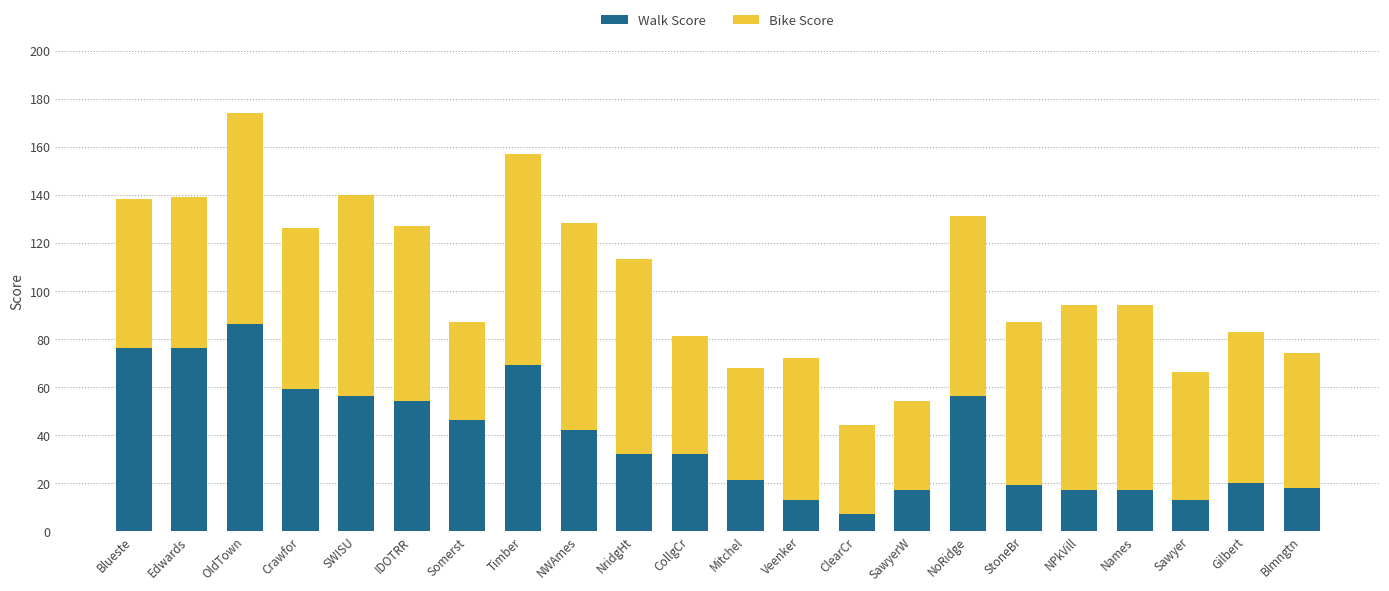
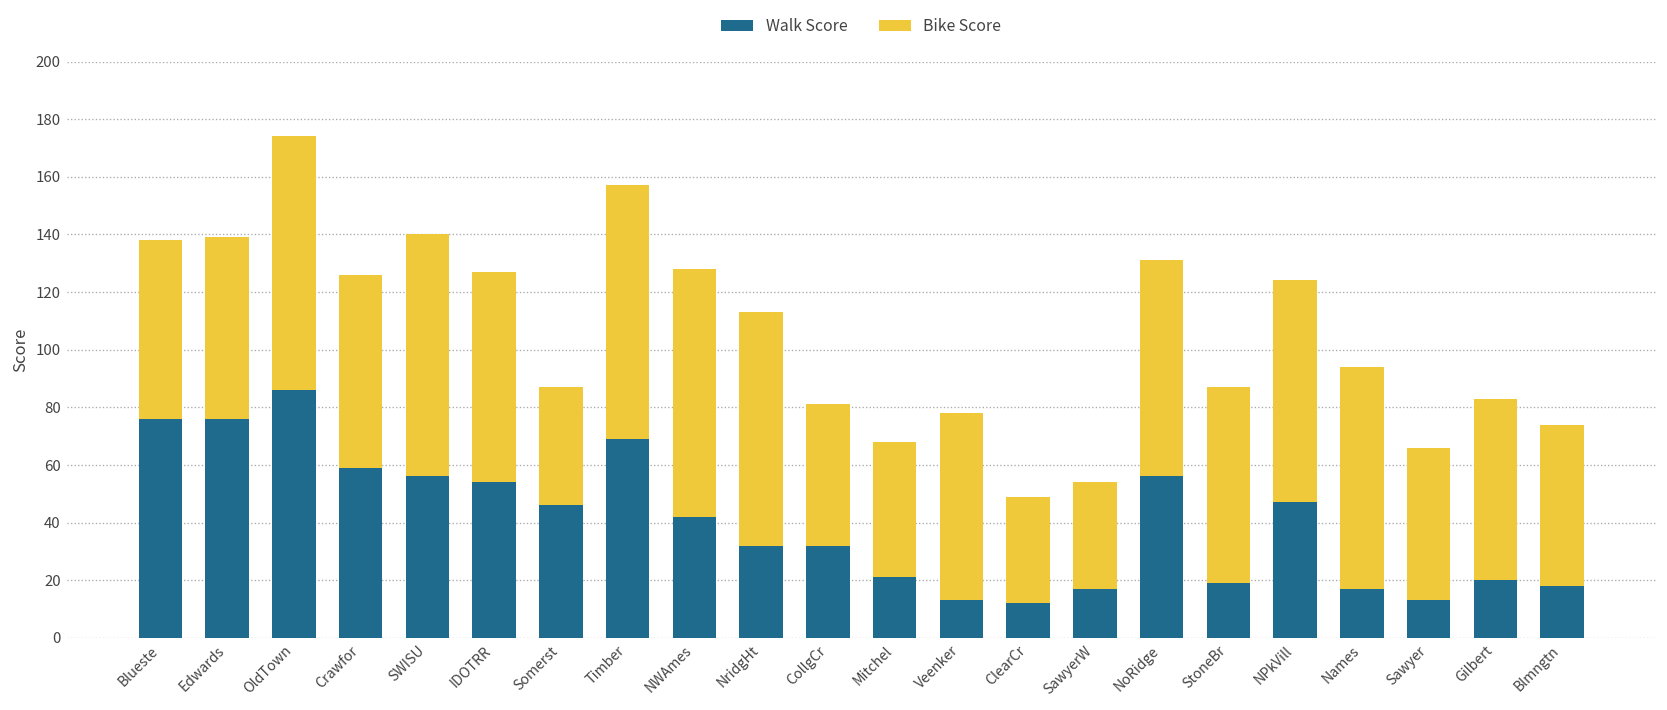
Bike Score, Veenker: 59 -> 65
Walk Score, ClearCr: 7 -> 12
Walk Score, NPkVill: 17 -> 47
